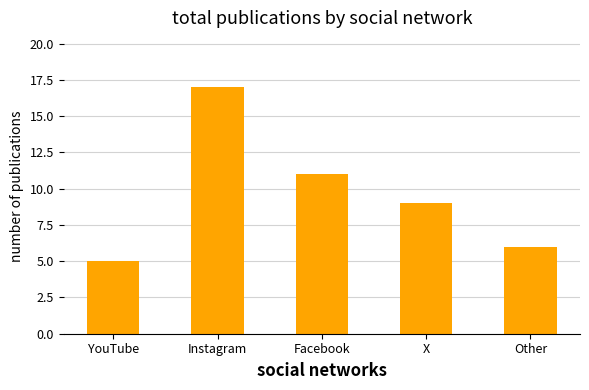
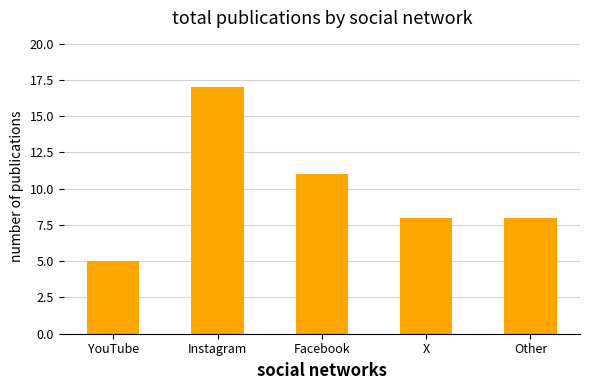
X: 9 -> 8
Other: 6 -> 8
